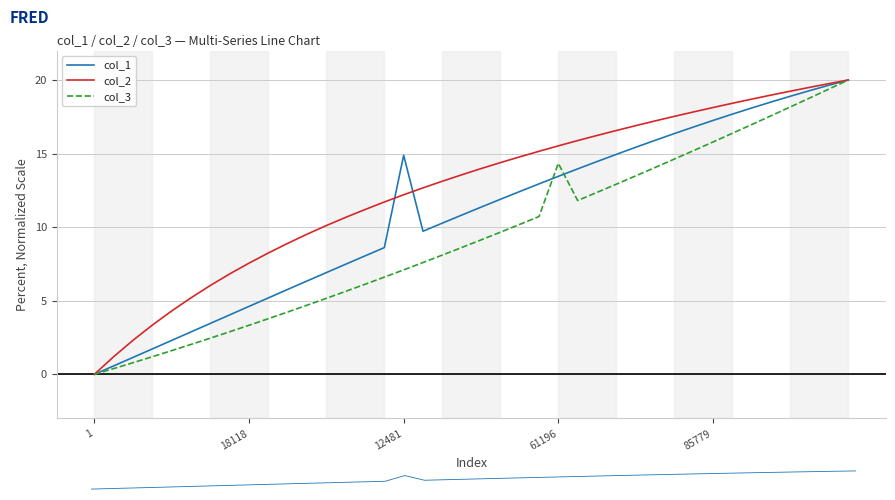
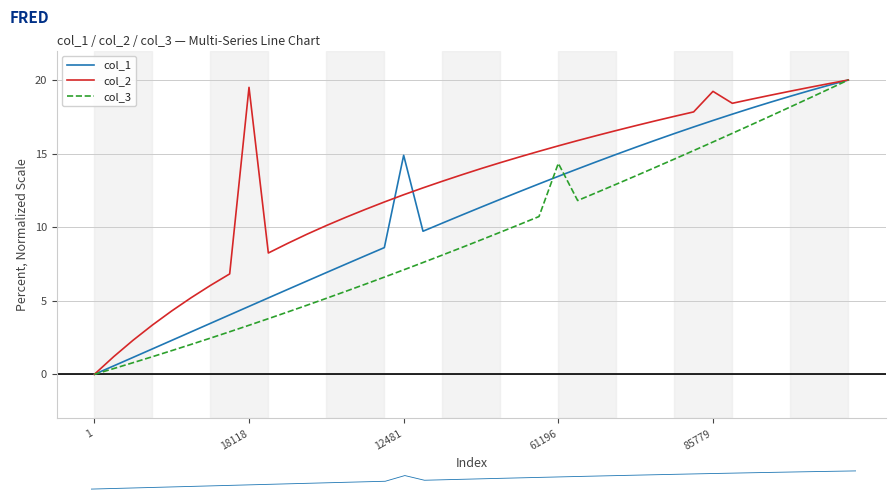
col_1 / col_2 / col_3 — Multi-Series Line Chart, col_2, 18118: 7.6 -> 19.5
col_1 / col_2 / col_3 — Multi-Series Line Chart, col_2, 85779: 18.1 -> 19.2
